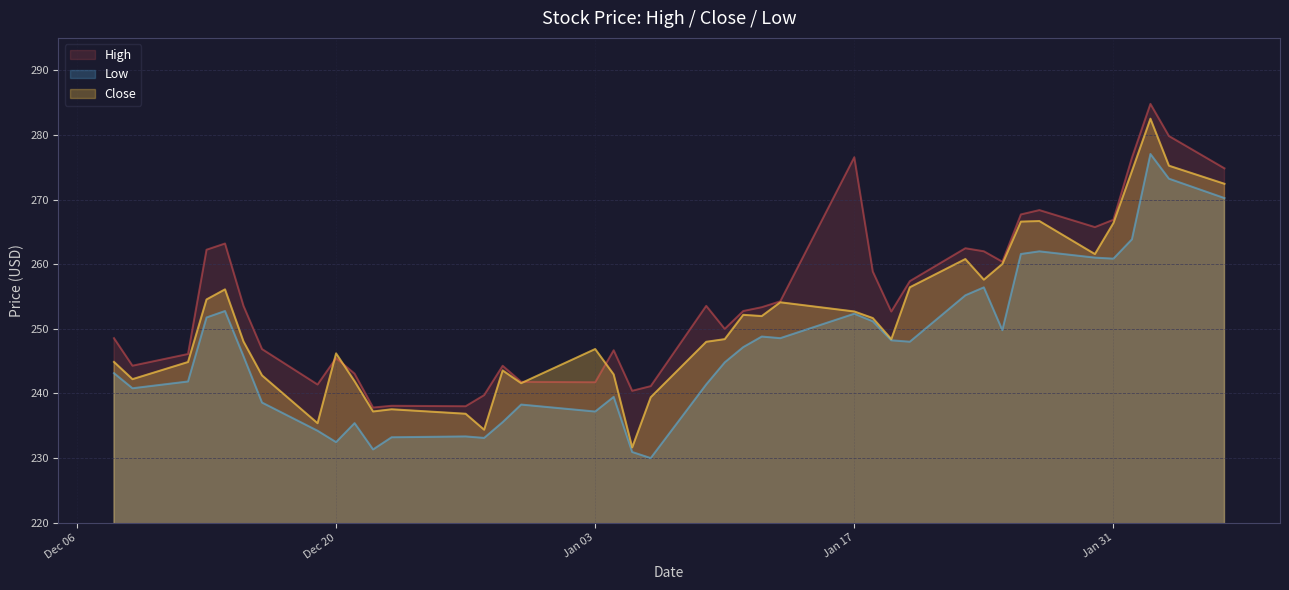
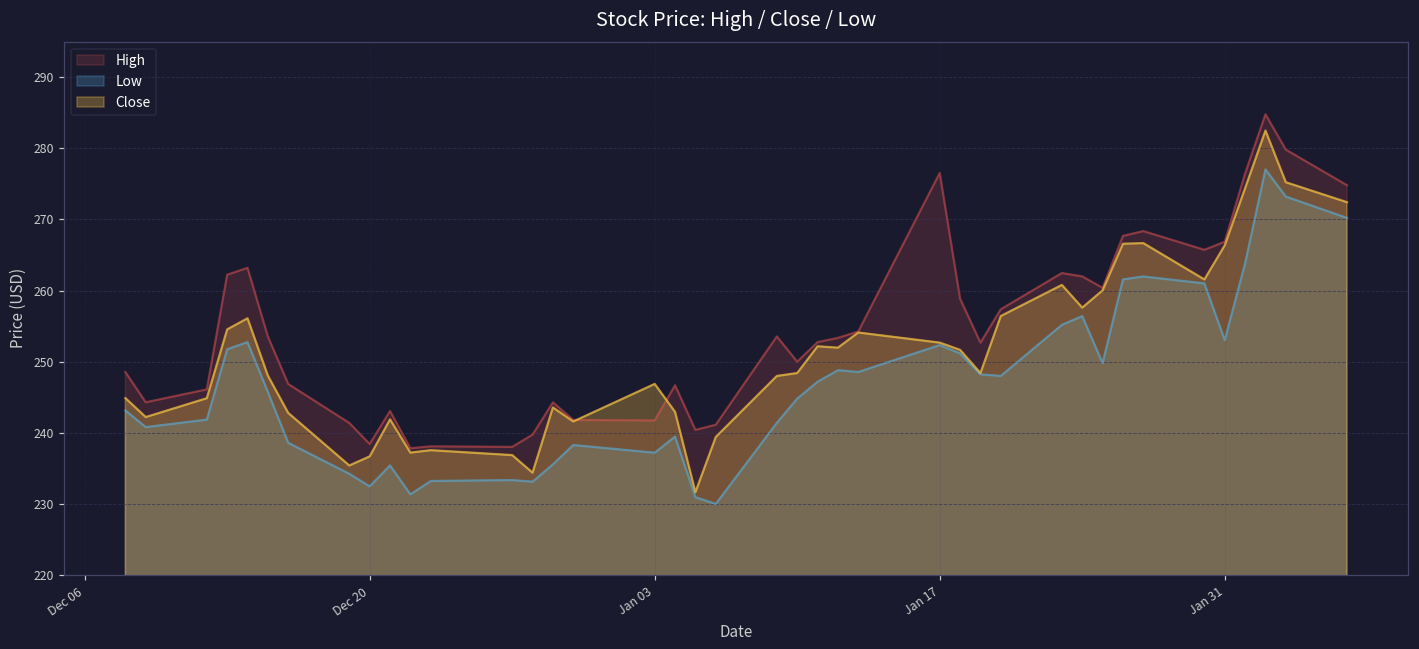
High, Dec 20: 245 -> 238
Close, Dec 20: 246 -> 237
Low, Jan 31: 261 -> 253
